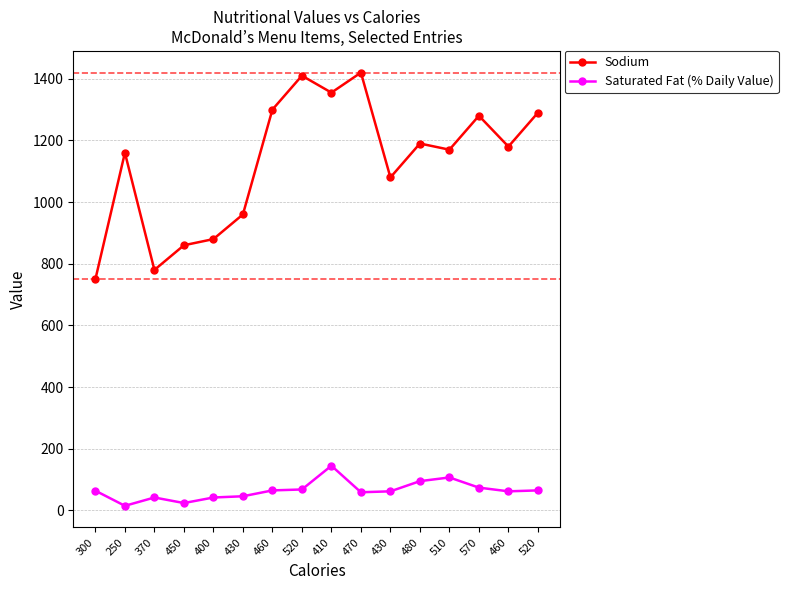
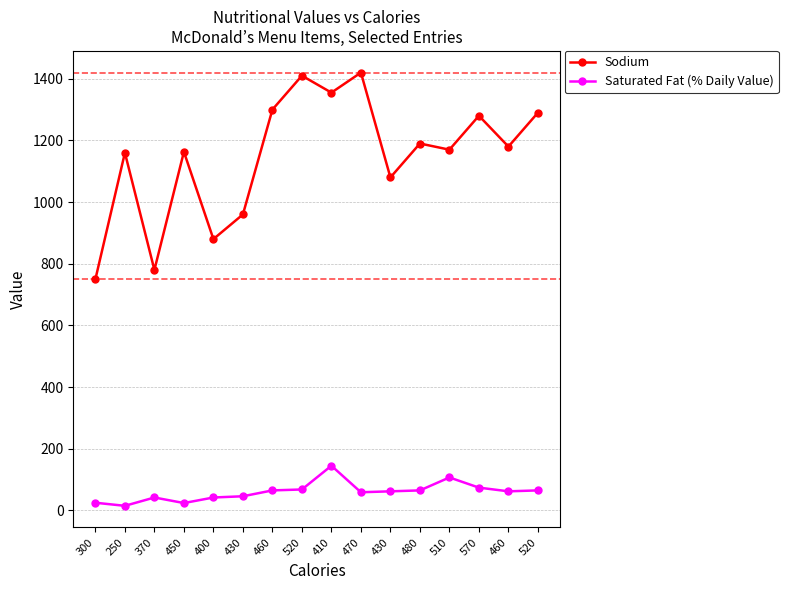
Saturated Fat (% Daily Value), 300: 60 -> 30
Sodium, 450: 860 -> 1160
Saturated Fat (% Daily Value), 480: 100 -> 70
